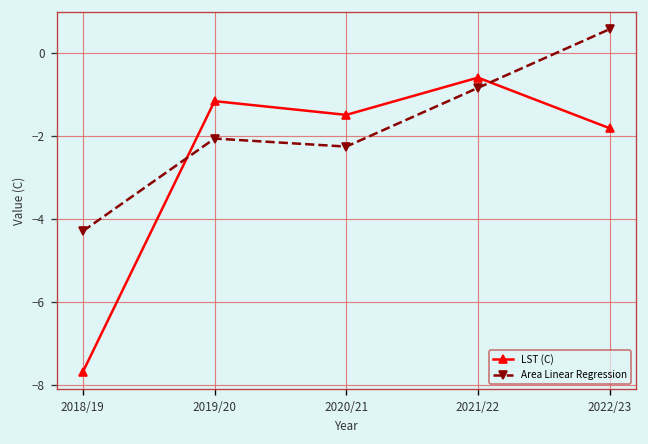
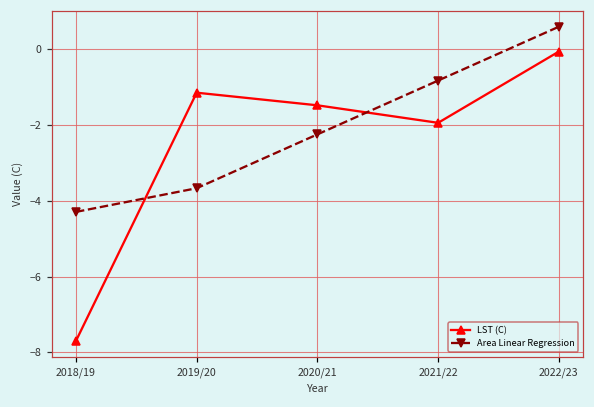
Area Linear Regression, 2019/20: -2.1 -> -3.7
LST (C), 2021/22: -0.6 -> -2.0
LST (C), 2022/23: -1.8 -> -0.1
